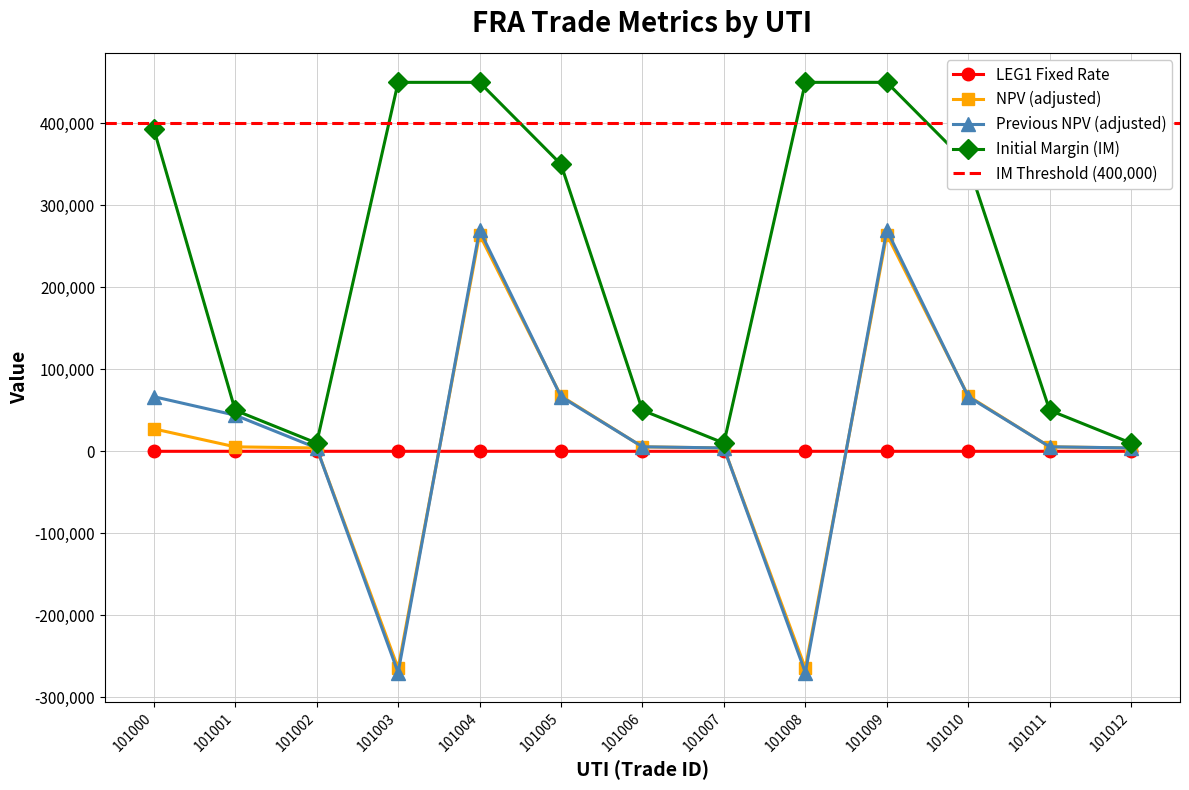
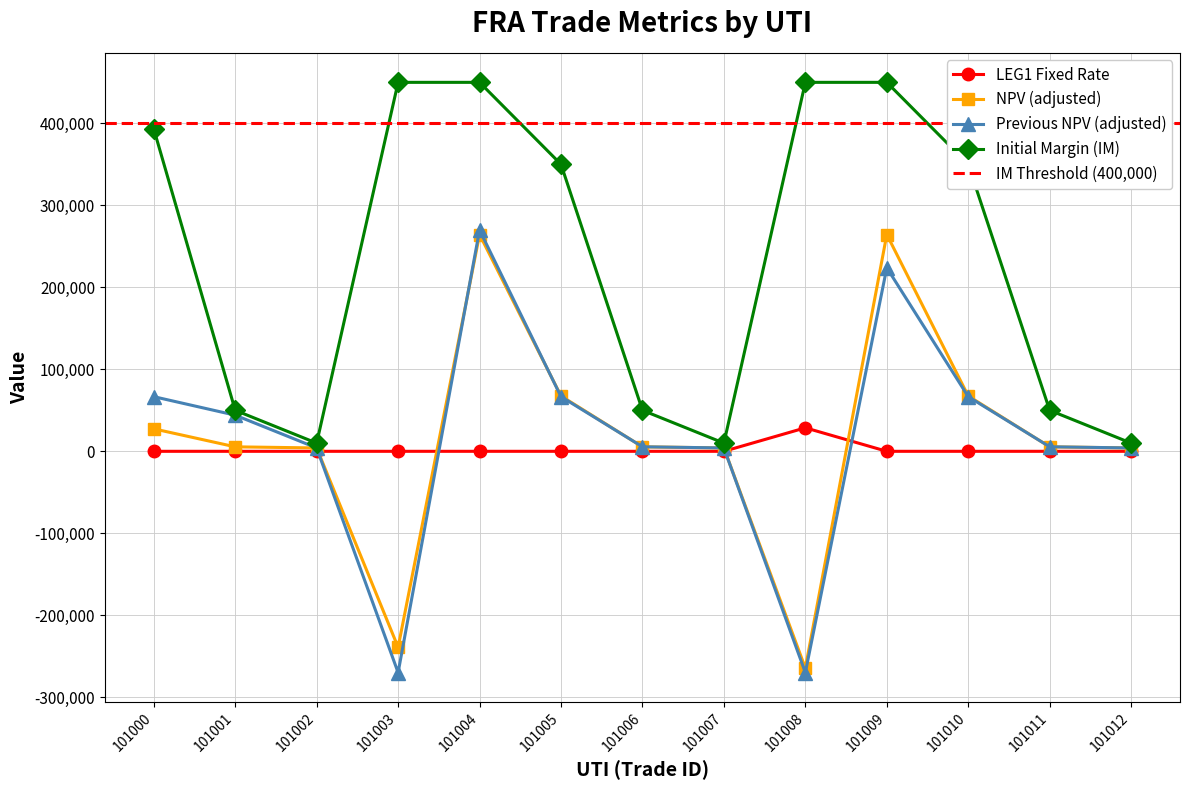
NPV (adjusted), 101003: -260,000 -> -240,000
LEG1 Fixed Rate, 101008: 0 -> 30,000
Previous NPV (adjusted), 101009: 270,000 -> 220,000
